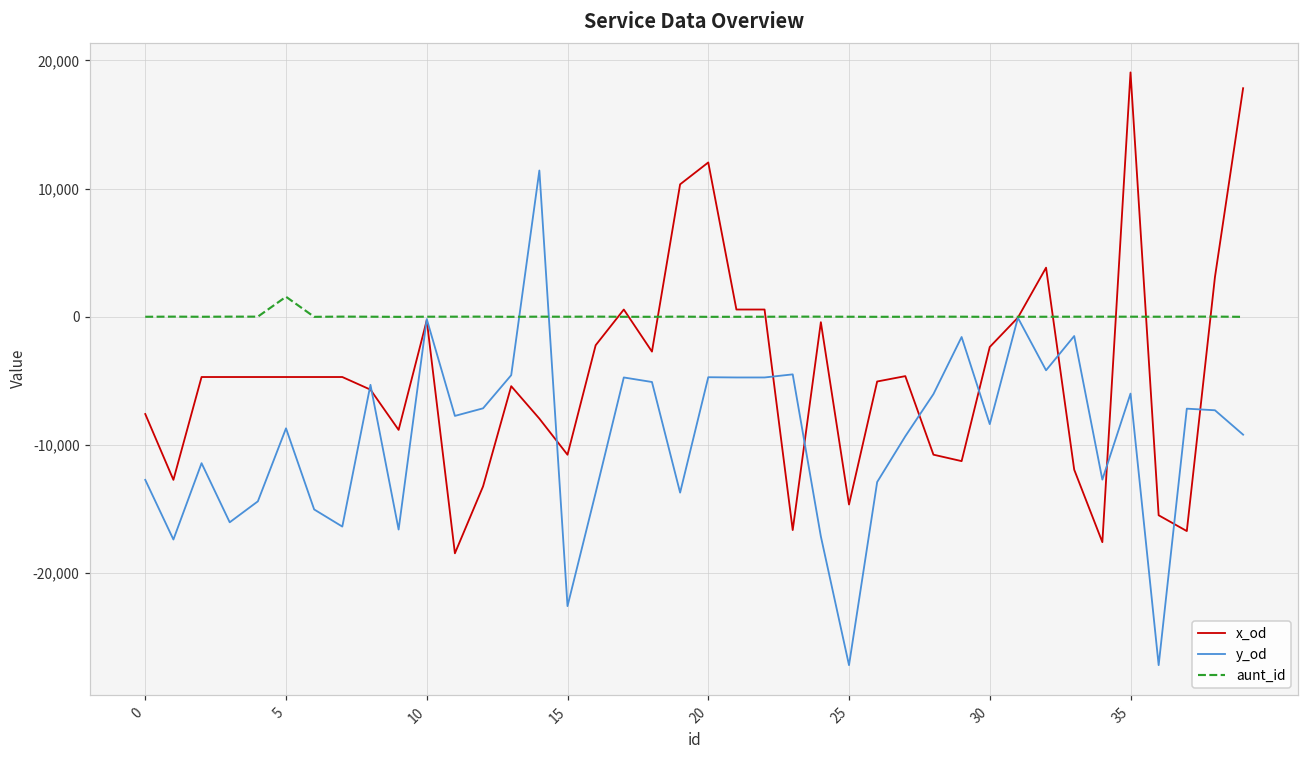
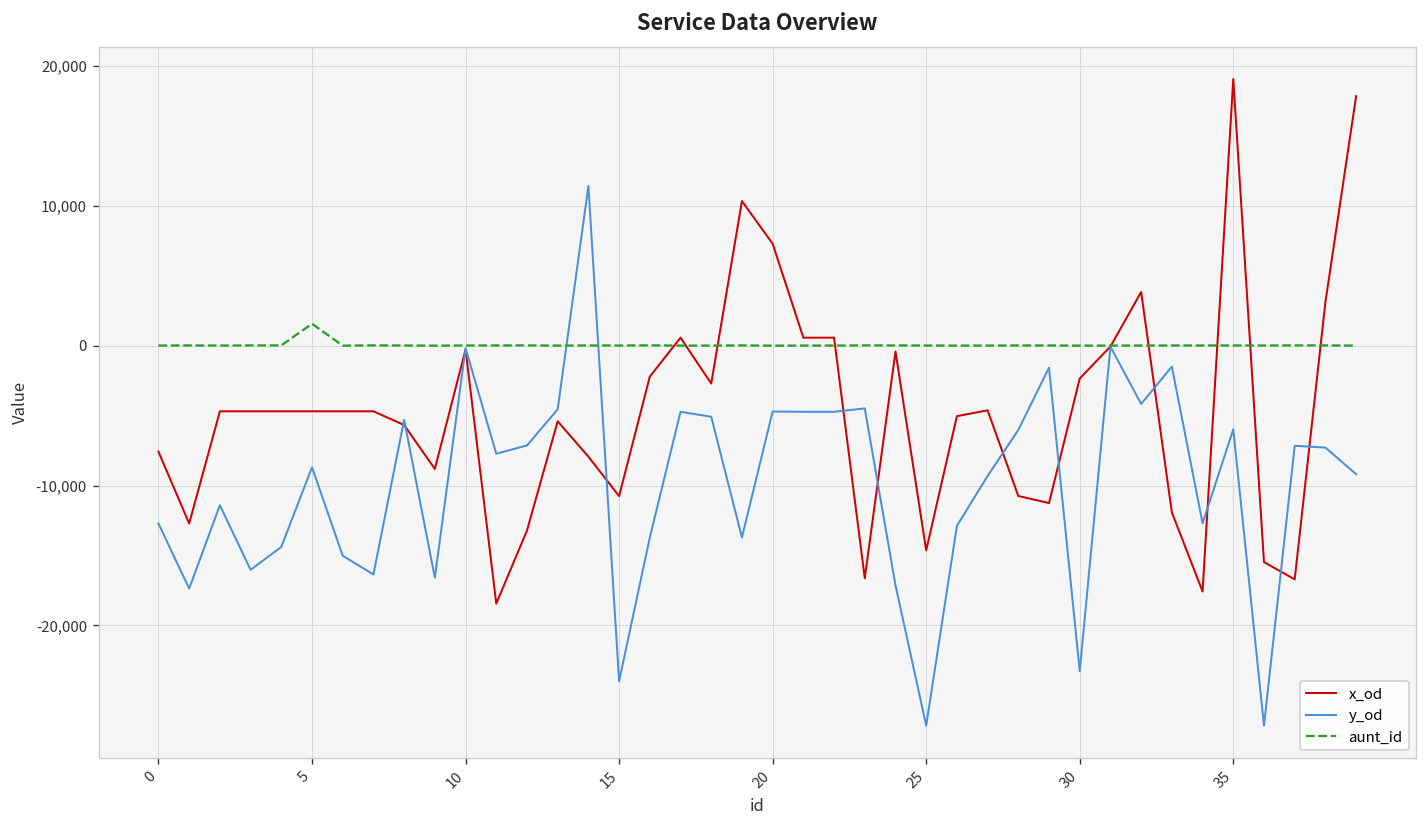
y_od, 15: -22,600 -> -24,000
x_od, 20: 12,000 -> 7,300
y_od, 30: -8,400 -> -23,300
